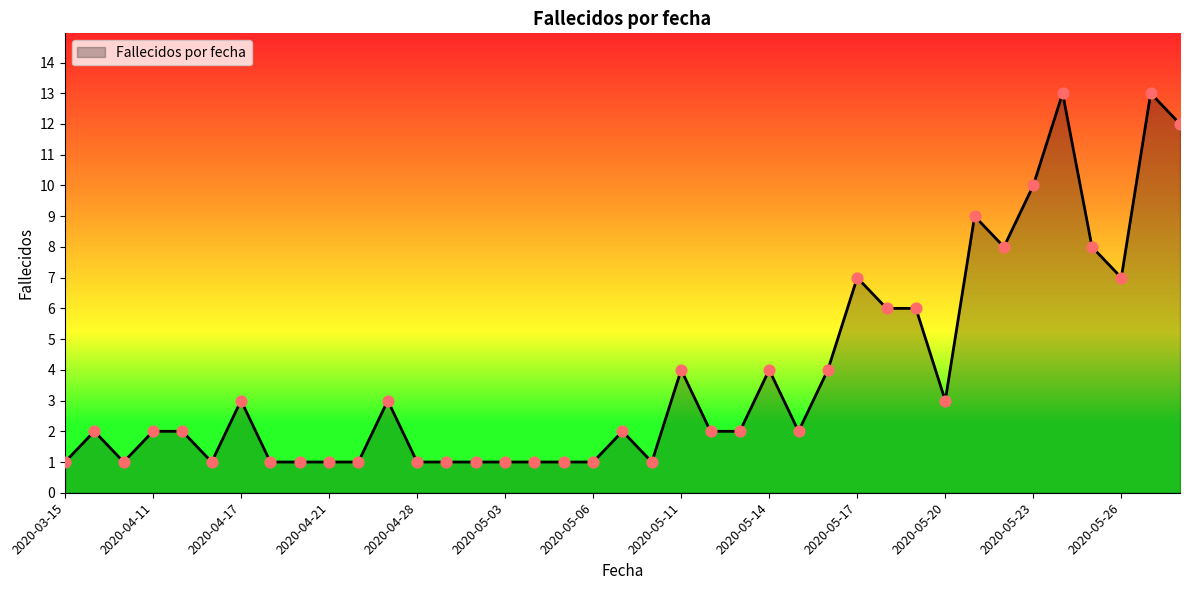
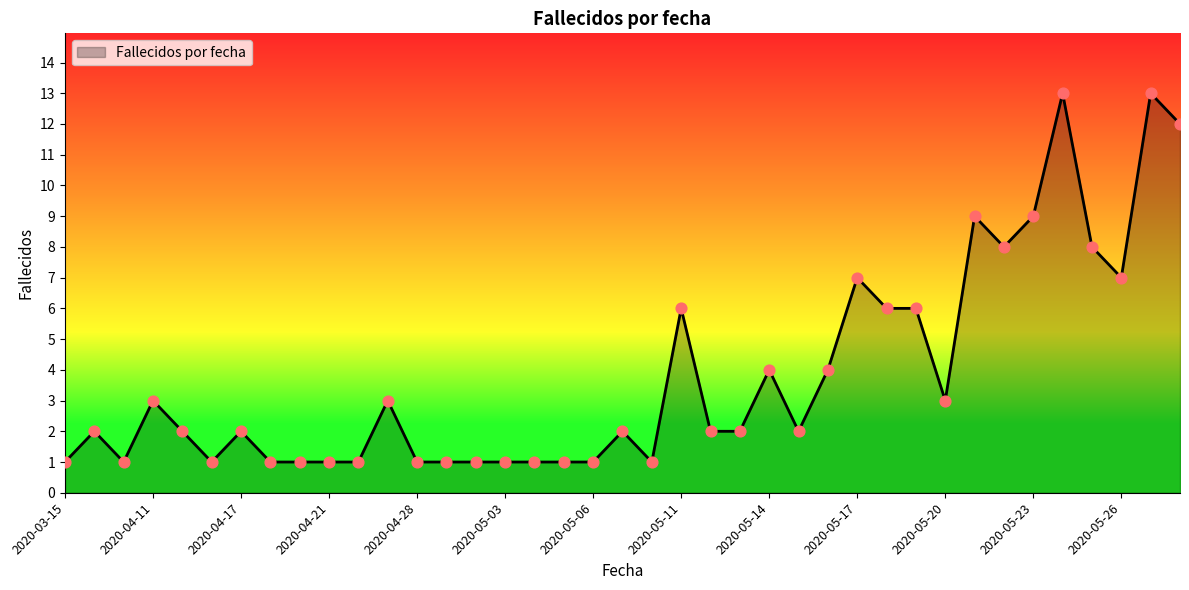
2020-04-11: 2 -> 3
2020-04-17: 3 -> 2
2020-05-11: 4 -> 6
2020-05-23: 10 -> 9
